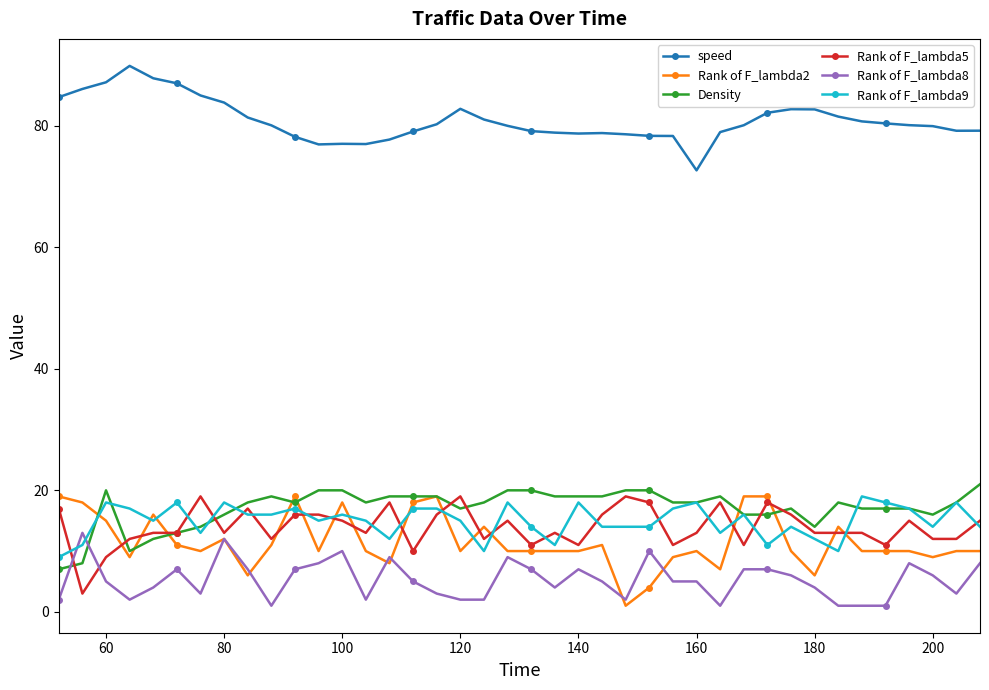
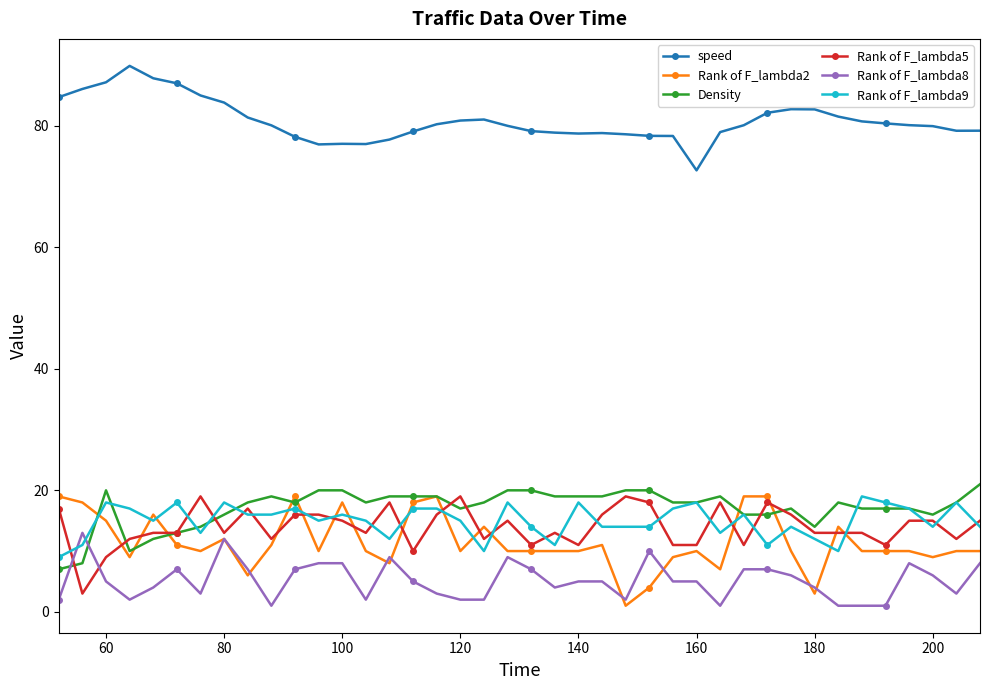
Rank of F_lambda8, 100: 10 -> 8
speed, 120: 83 -> 81
Rank of F_lambda8, 140: 7 -> 5
Rank of F_lambda5, 160: 13 -> 11
Rank of F_lambda2, 180: 6 -> 3
Rank of F_lambda5, 200: 12 -> 15
